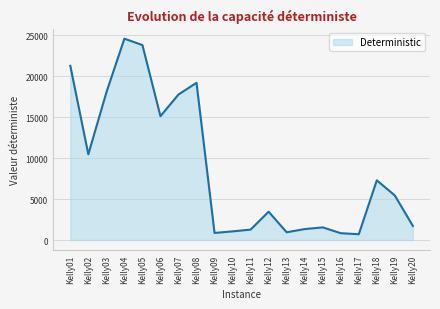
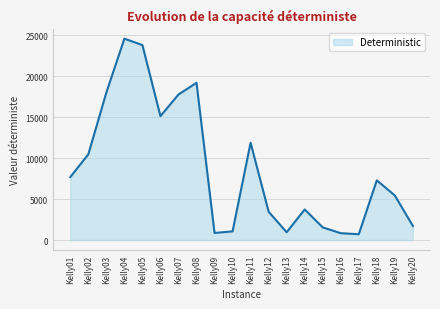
Kelly01: 21000 -> 8000
Kelly11: 1000 -> 12000
Kelly14: 1000 -> 4000
